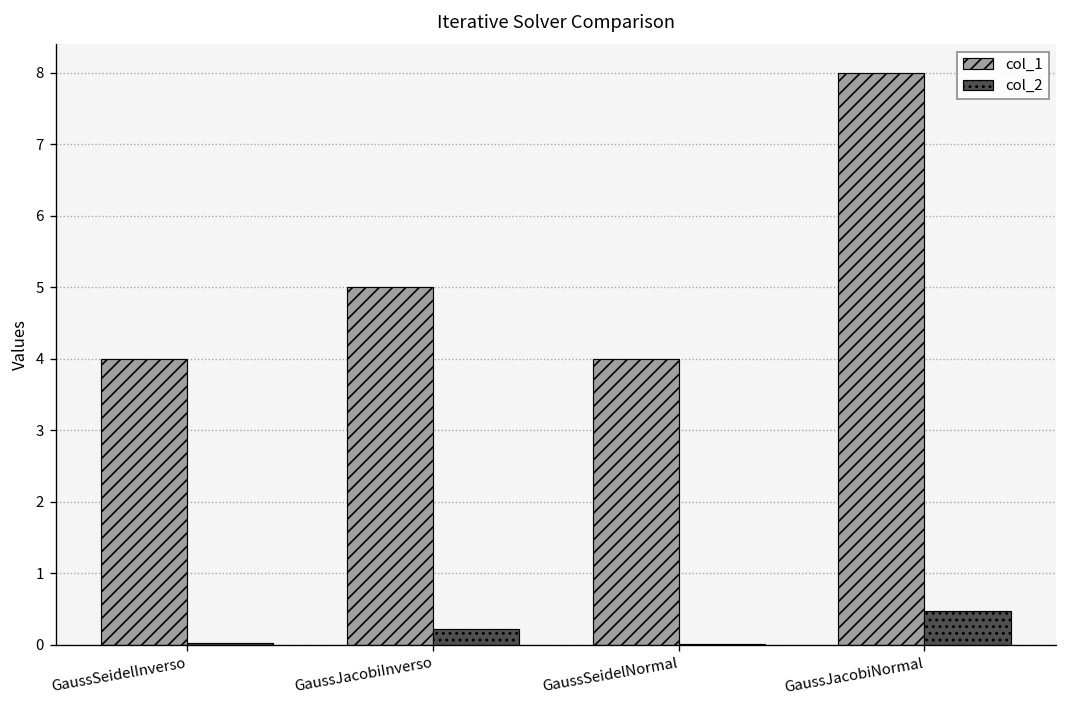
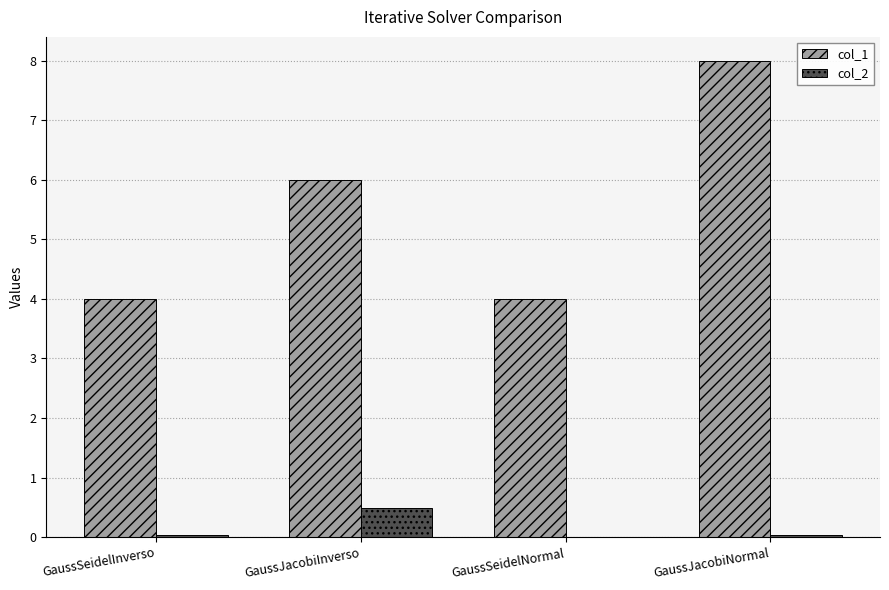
col_1, GaussJacobiInverso: 5 -> 6
col_2, GaussJacobiInverso: 0.2 -> 0.5
col_2, GaussJacobiNormal: 0.5 -> 0.0
